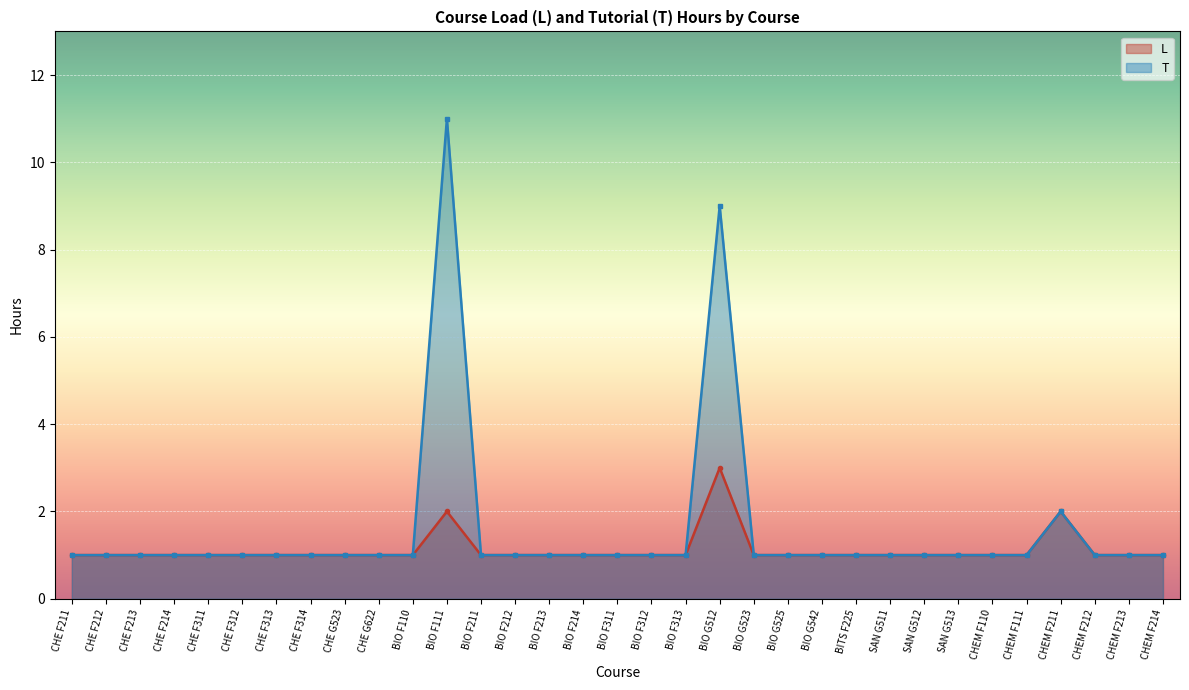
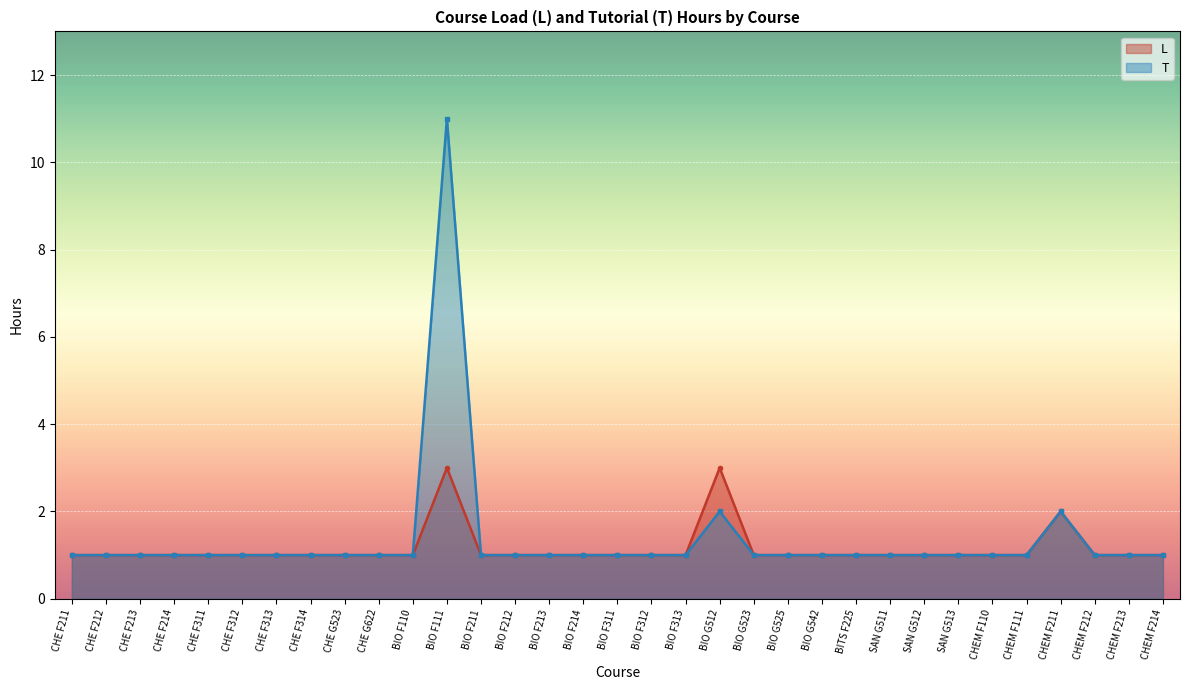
L, BIO F111: 2 -> 3
T, BIO G512: 9 -> 2
